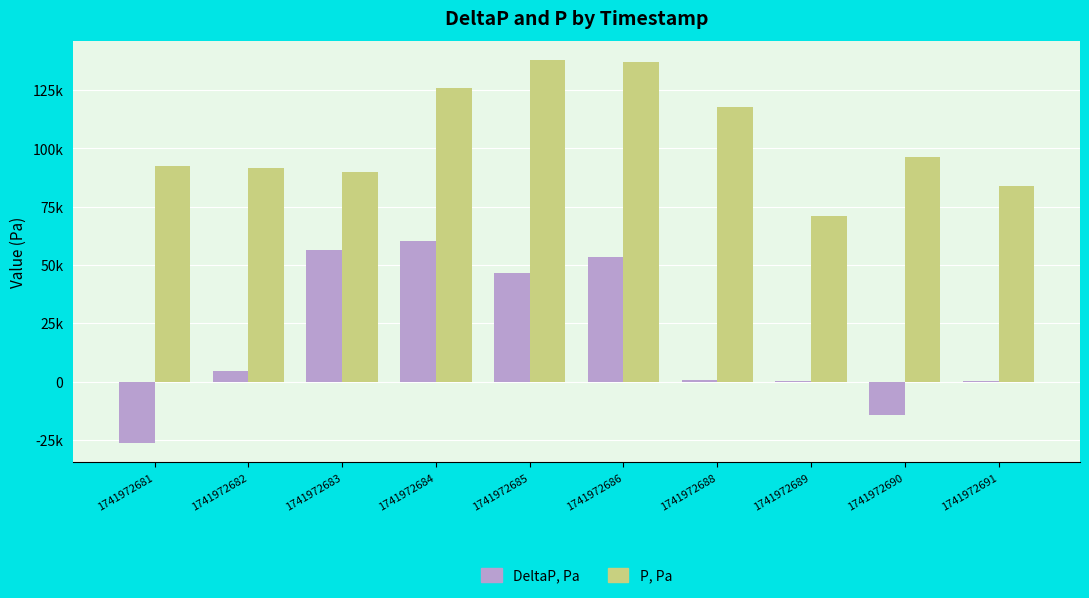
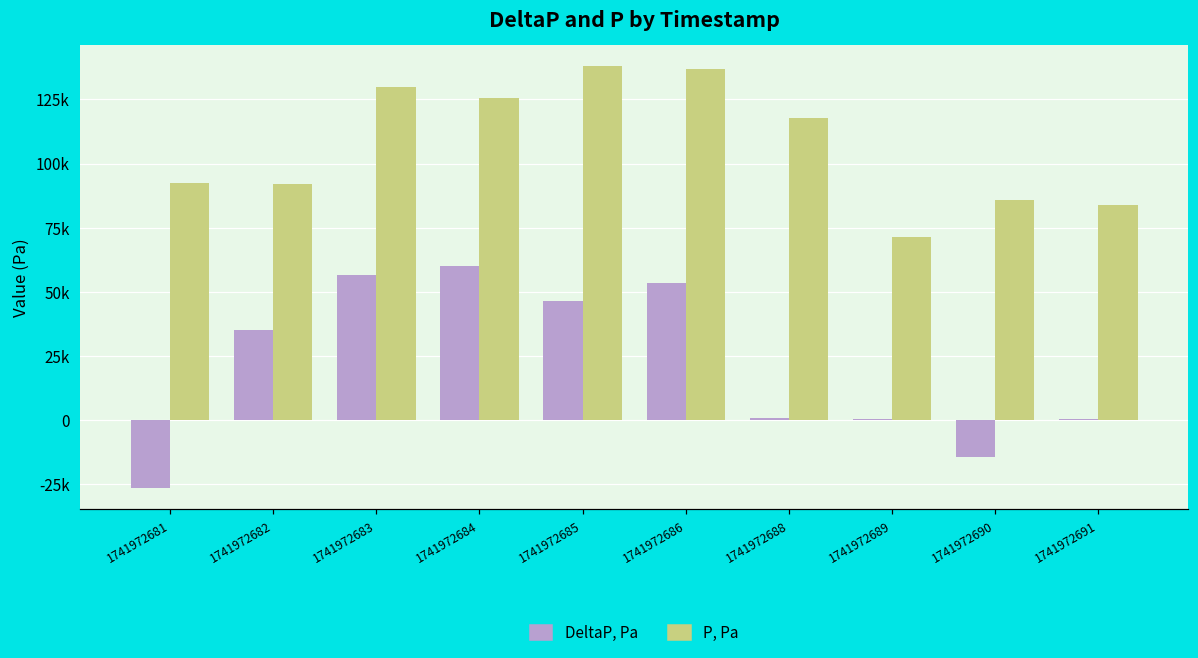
DeltaP, Pa, 1741972682: 4000 -> 35000
P, Pa, 1741972683: 90000 -> 130000
P, Pa, 1741972690: 96000 -> 86000
